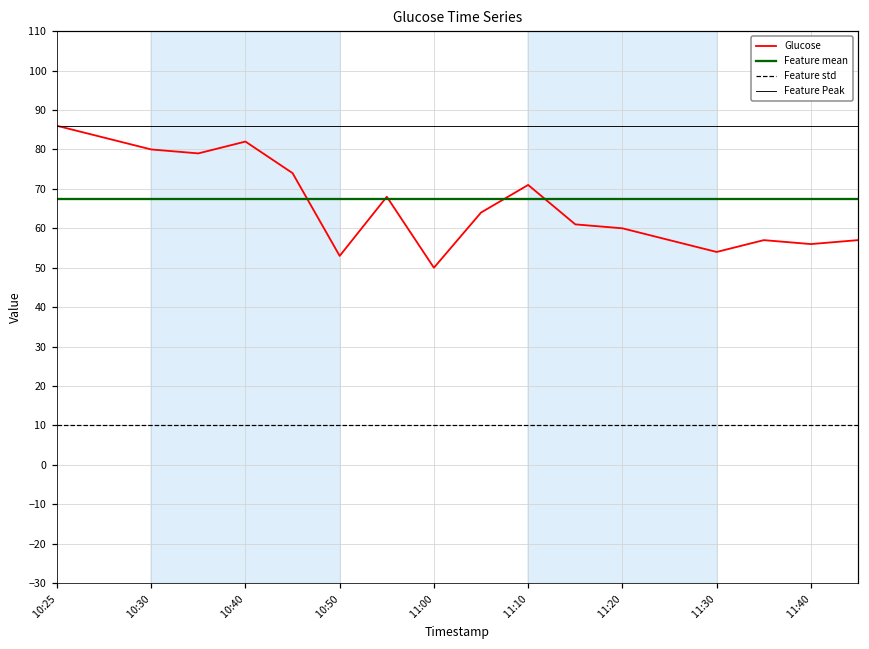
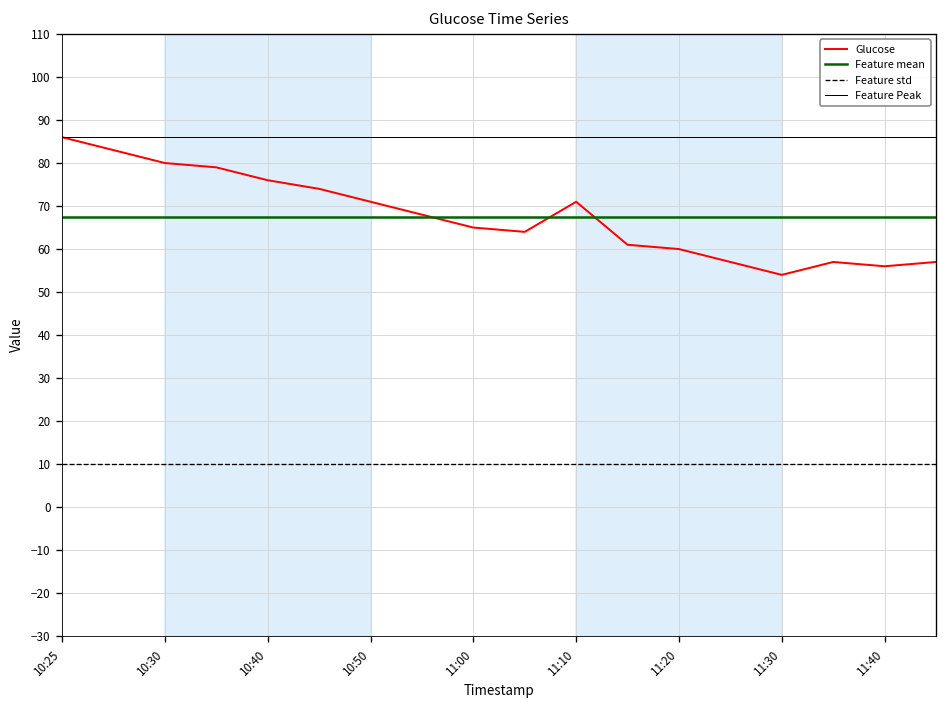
Glucose, 10:40: 82 -> 76
Glucose, 10:50: 53 -> 71
Glucose, 11:00: 50 -> 65
